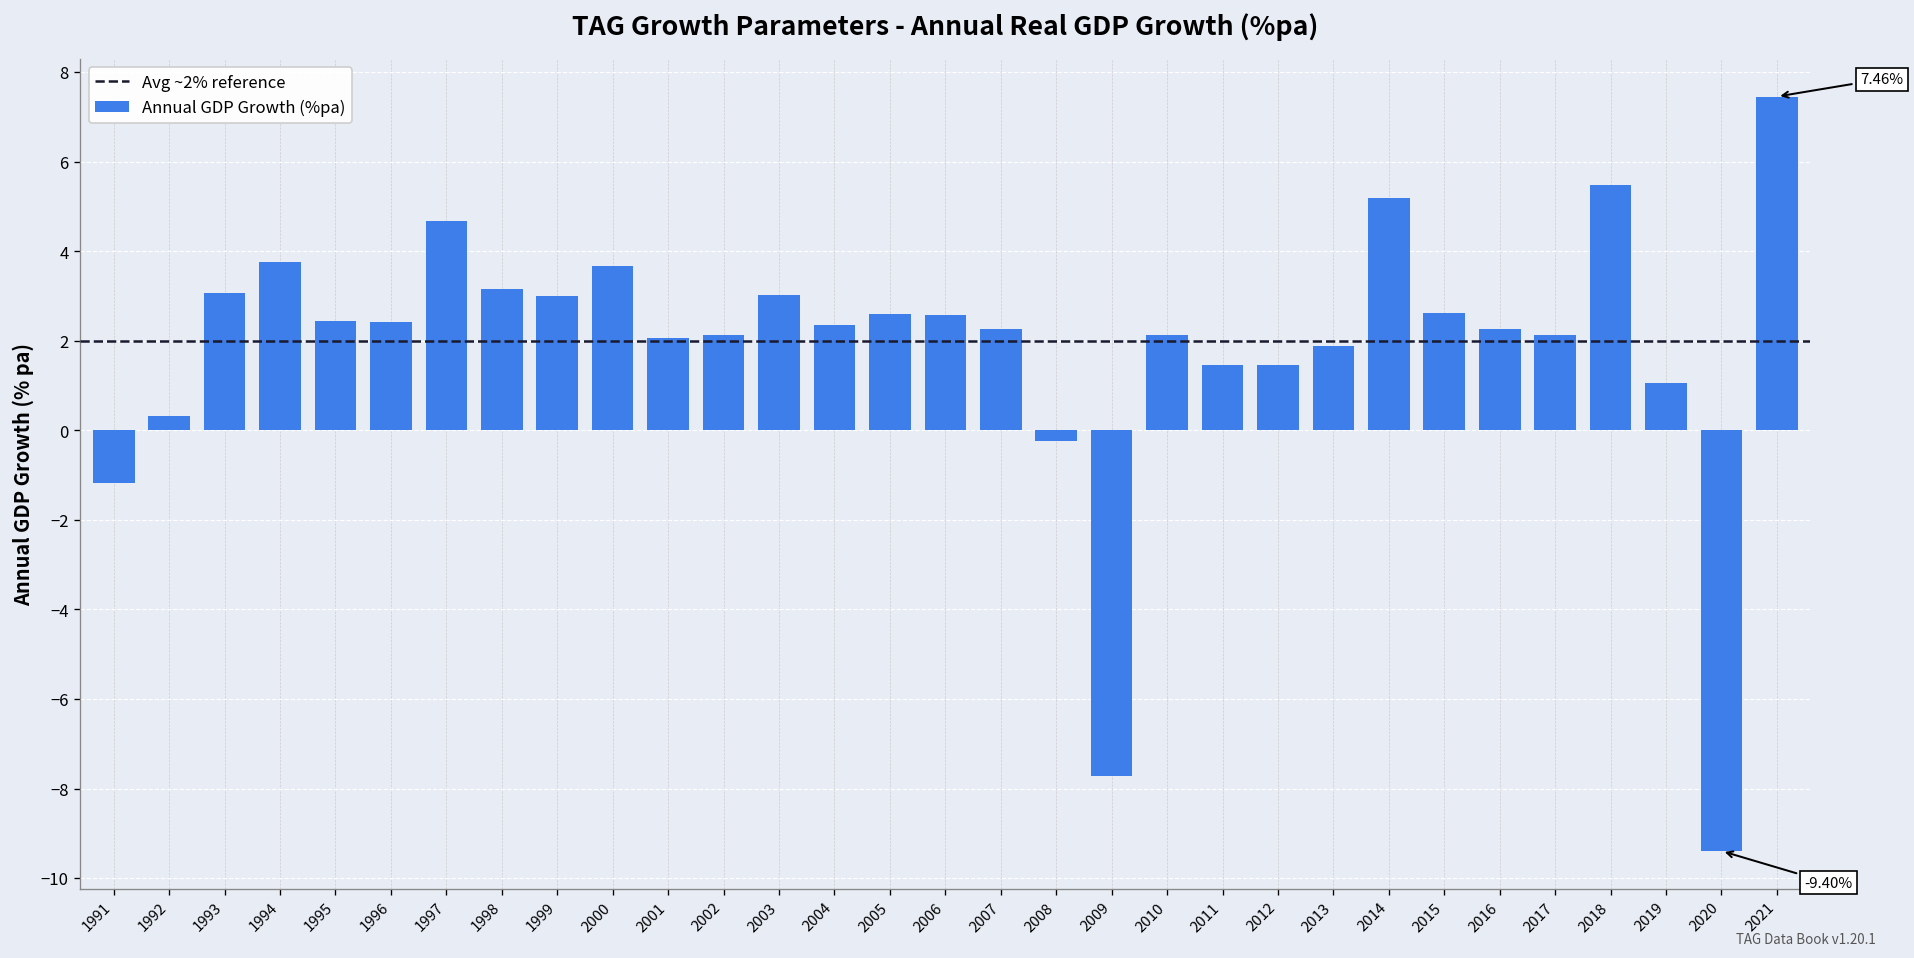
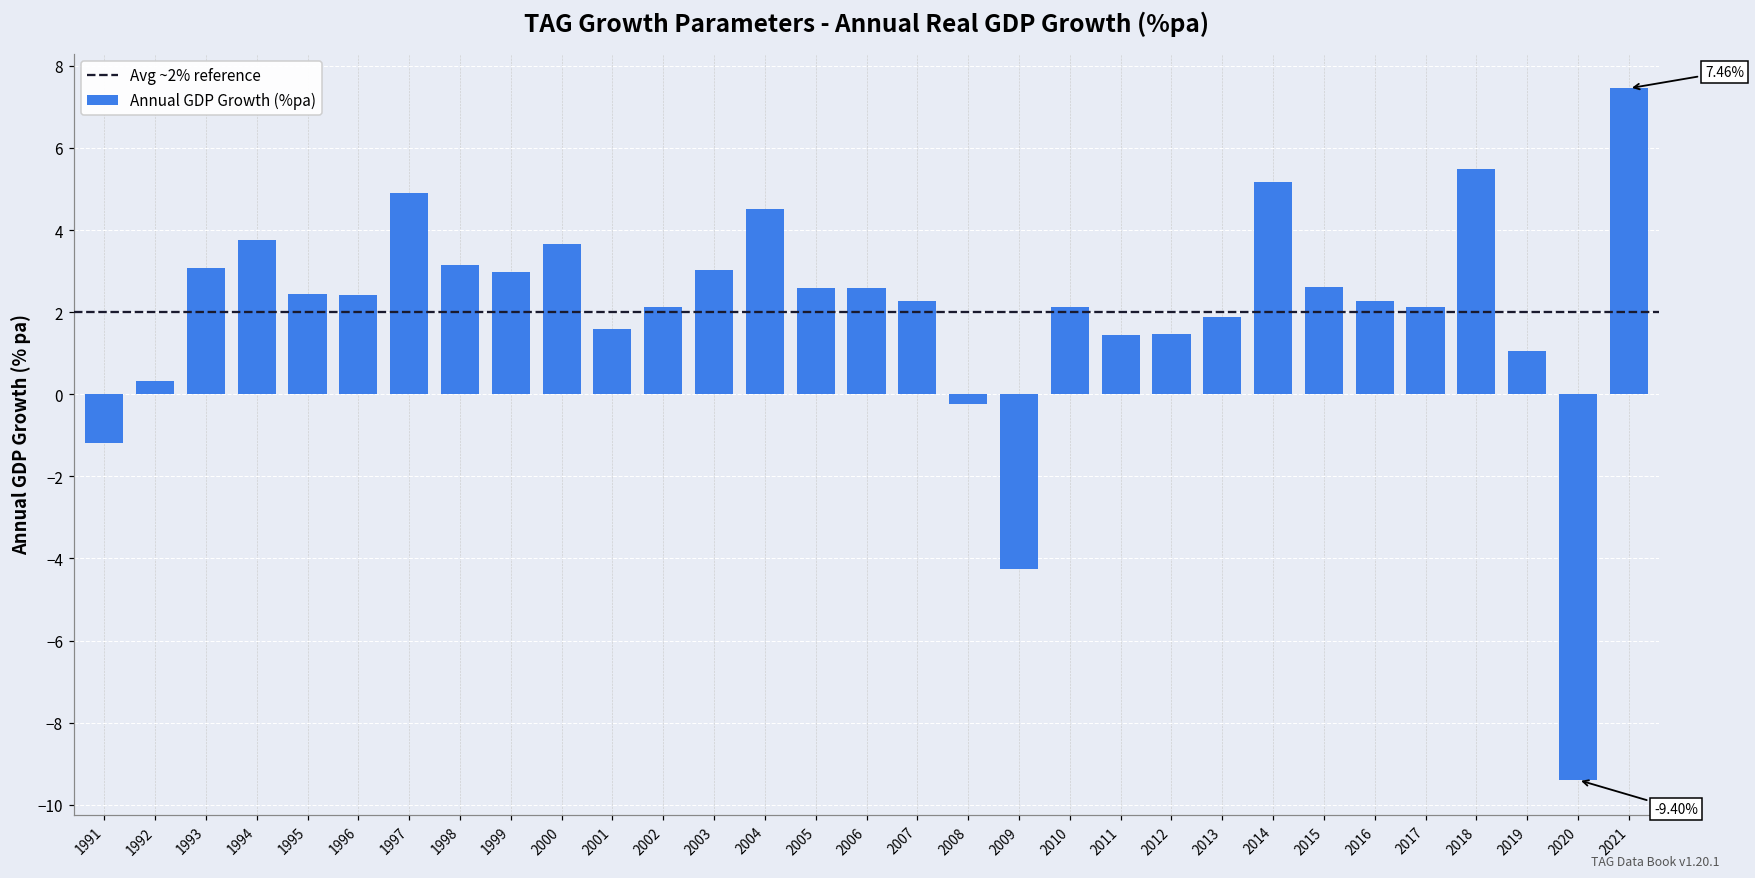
1997: 4.7 -> 4.9
2001: 2.1 -> 1.6
2004: 2.4 -> 4.5
2009: -7.7 -> -4.2
